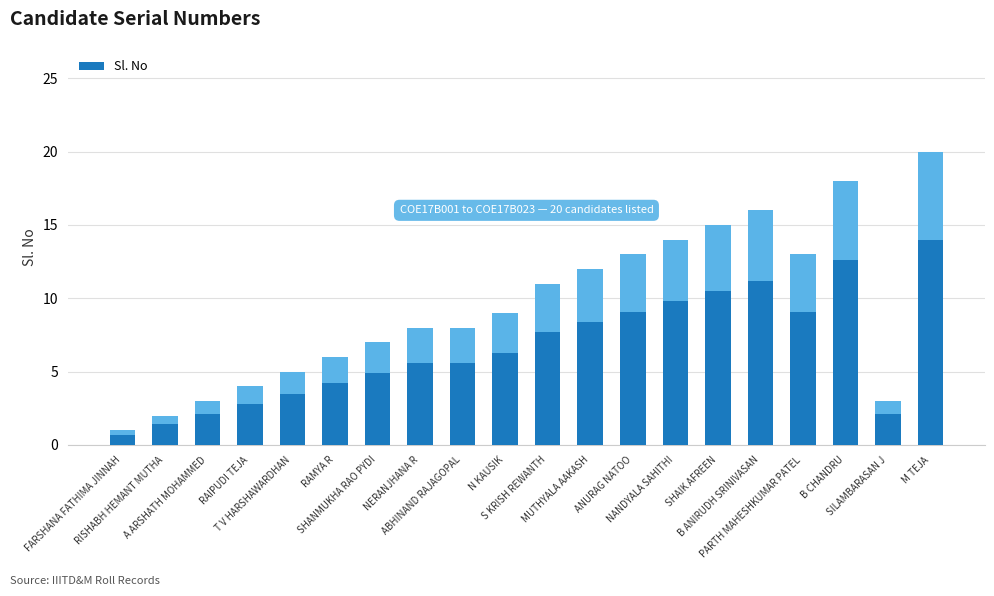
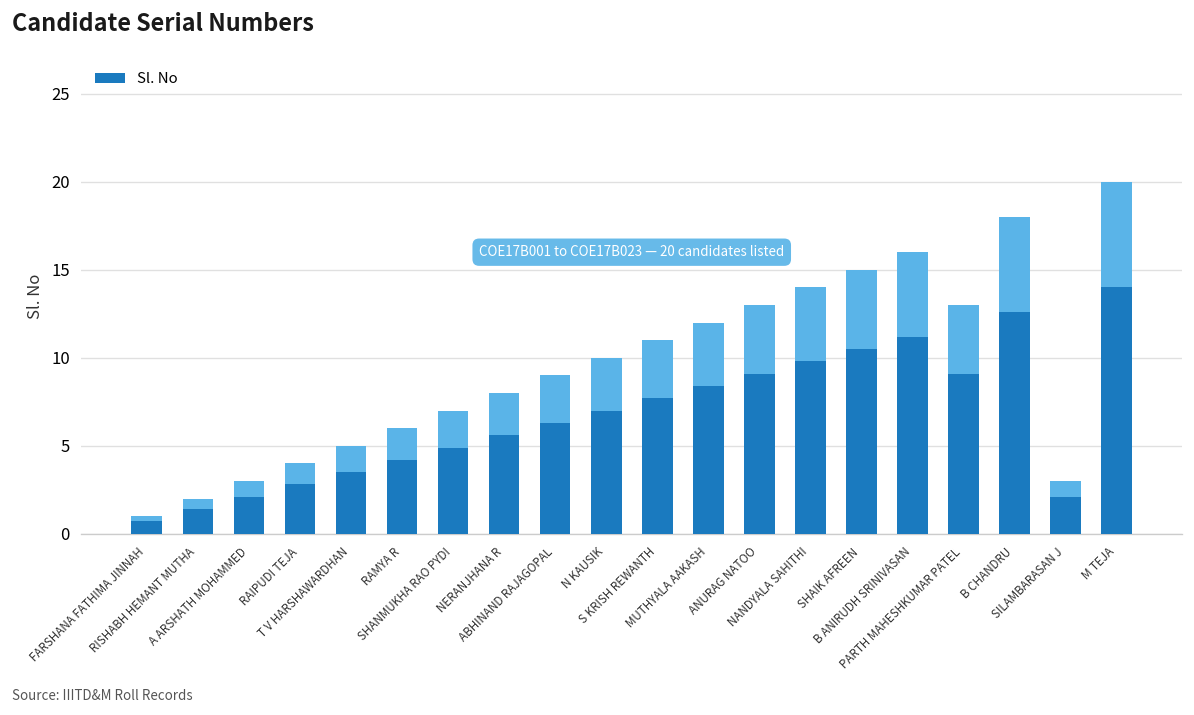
Sl. No, ABHINAND RAJAGOPAL: 8 -> 9
Sl. No, N KAUSIK: 9 -> 10
